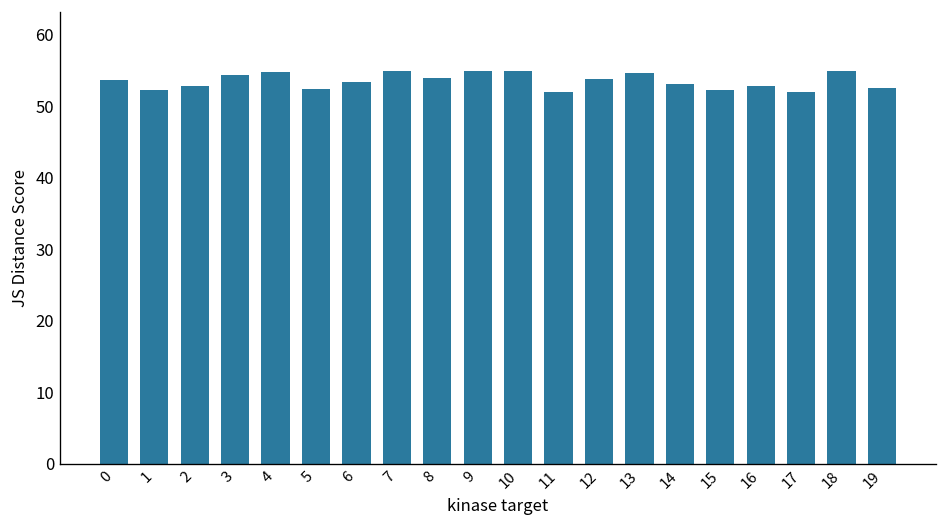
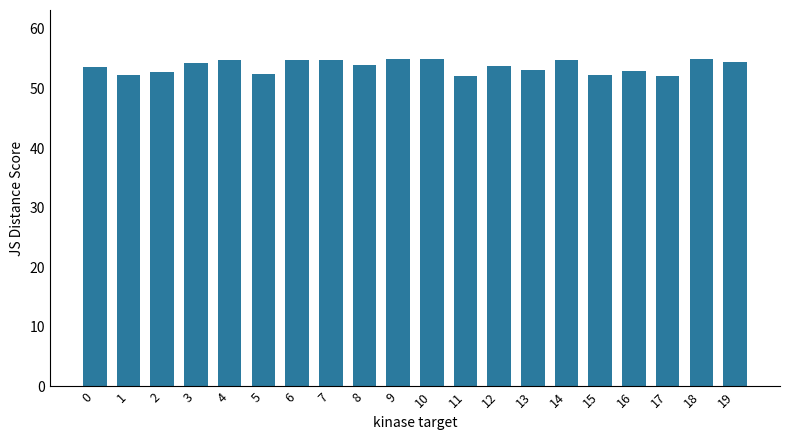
6: 53 -> 55
13: 55 -> 53
14: 53 -> 55
19: 53 -> 55
